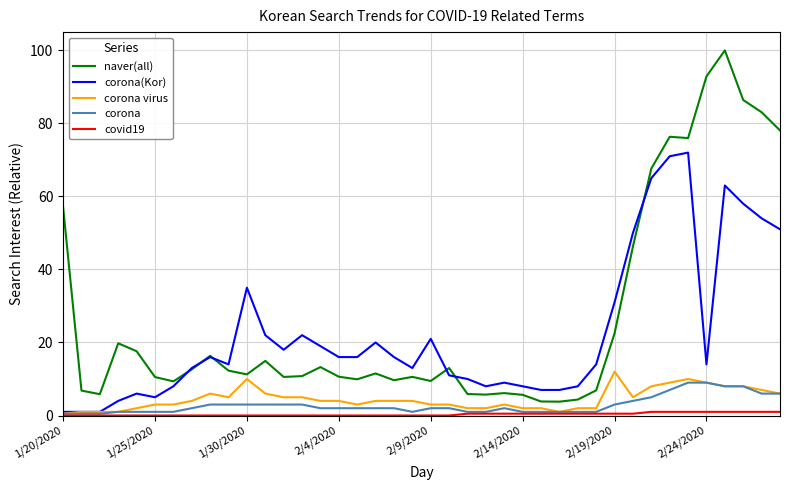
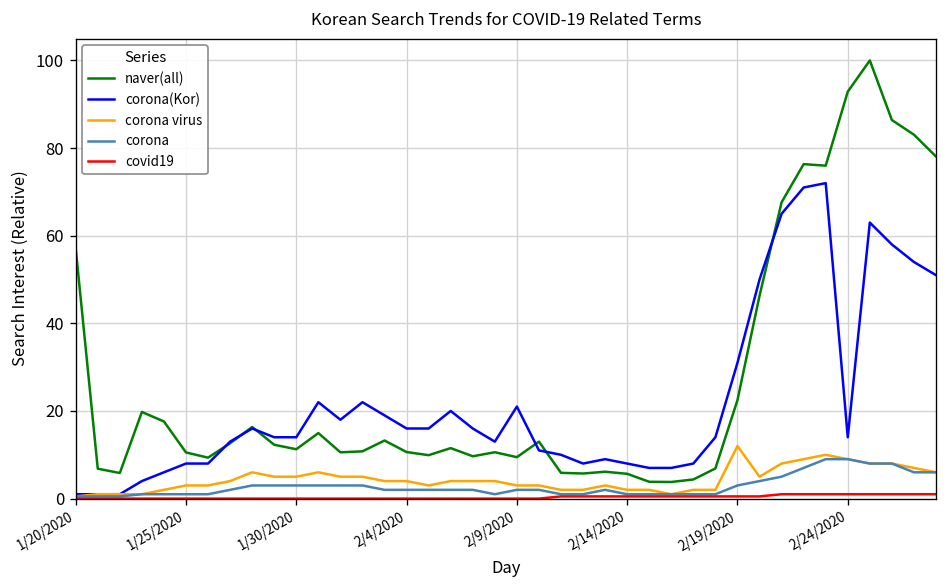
corona(Kor), 1/25/2020: 5 -> 8
corona(Kor), 1/30/2020: 35 -> 14
corona virus, 1/30/2020: 10 -> 5
